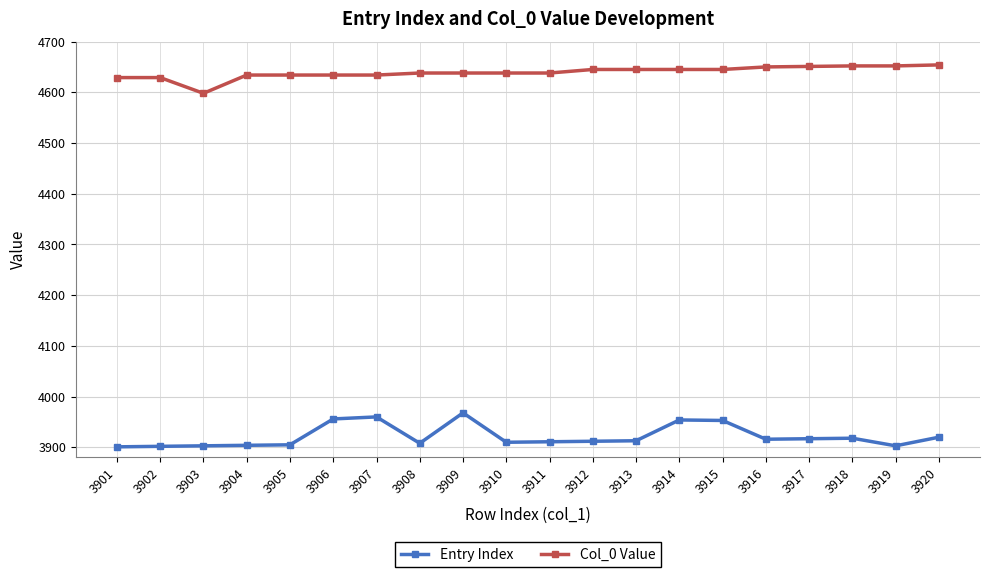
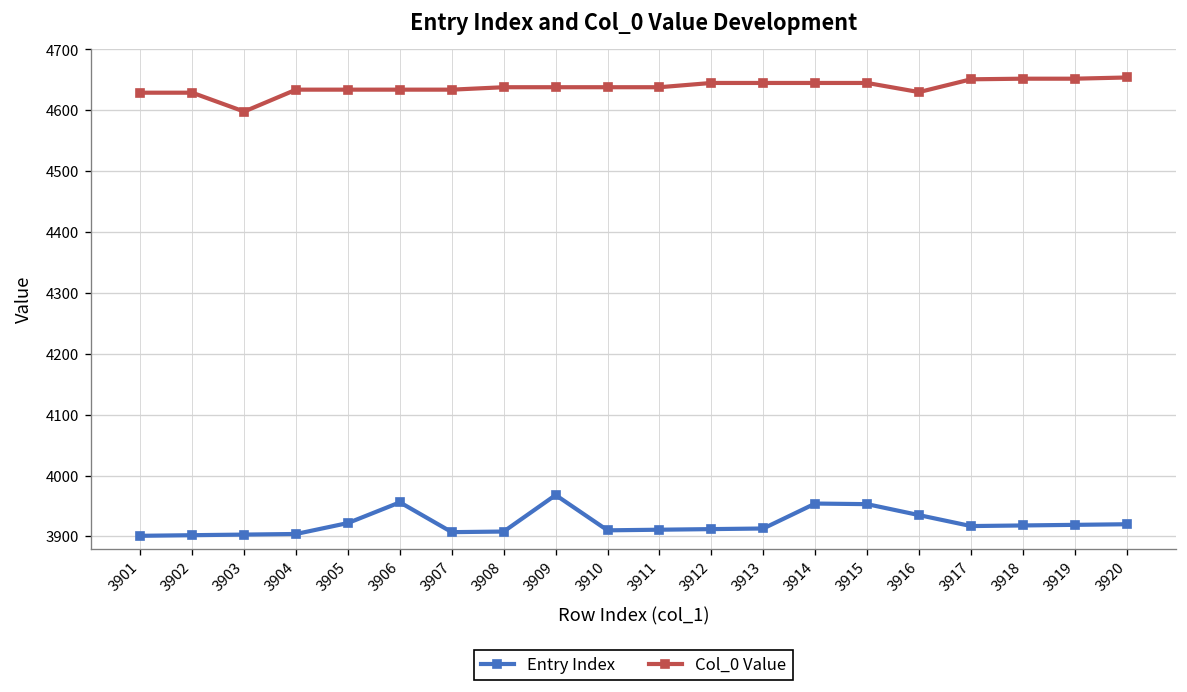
Entry Index, 3905: 3910 -> 3920
Entry Index, 3907: 3960 -> 3910
Entry Index, 3916: 3920 -> 3940
Col_0 Value, 3916: 4650 -> 4630
Entry Index, 3919: 3900 -> 3920
